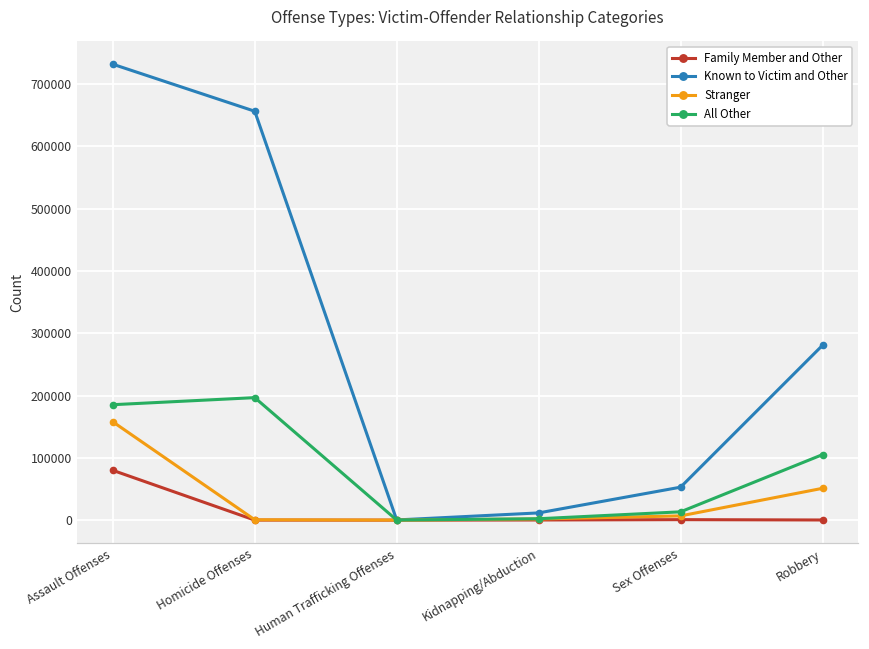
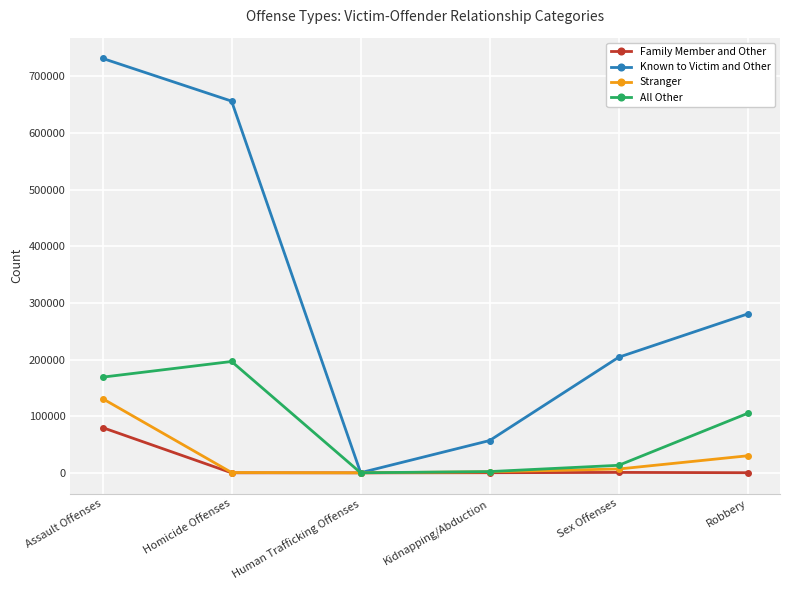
Stranger, Assault Offenses: 160000 -> 130000
All Other, Assault Offenses: 190000 -> 170000
Known to Victim and Other, Kidnapping/Abduction: 10000 -> 60000
Known to Victim and Other, Sex Offenses: 50000 -> 200000
Stranger, Robbery: 50000 -> 30000
